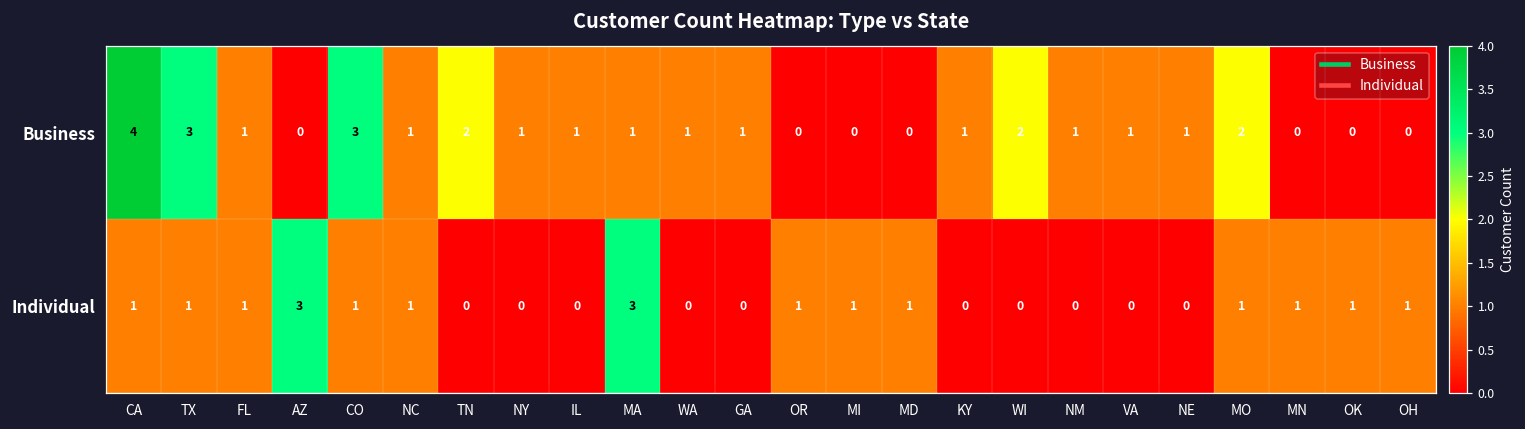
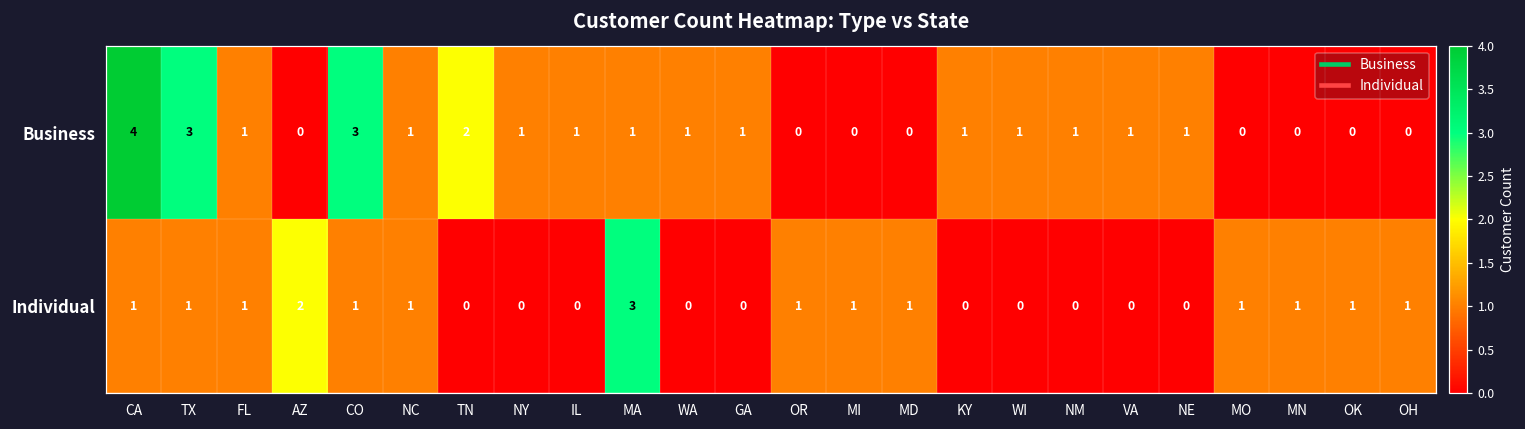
Business, WI: 2 -> 1
Business, MO: 2 -> 0
Individual, AZ: 3 -> 2
